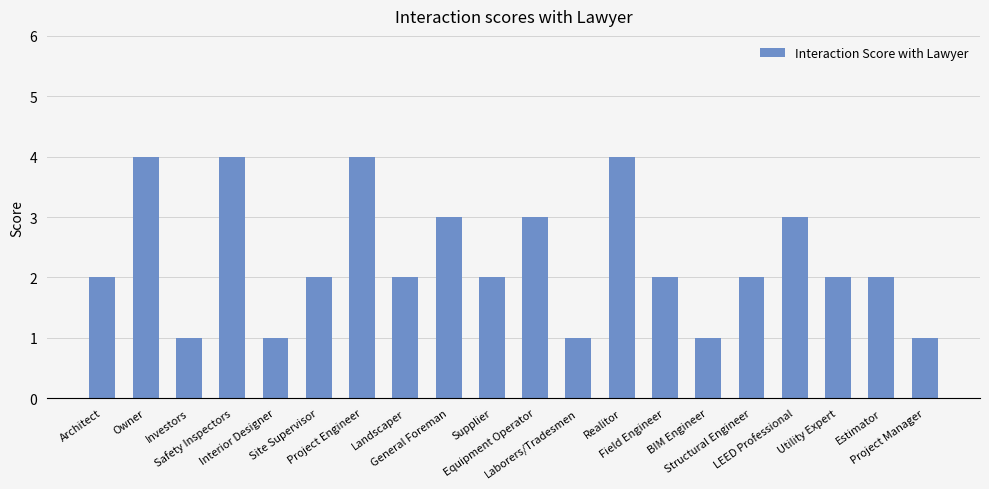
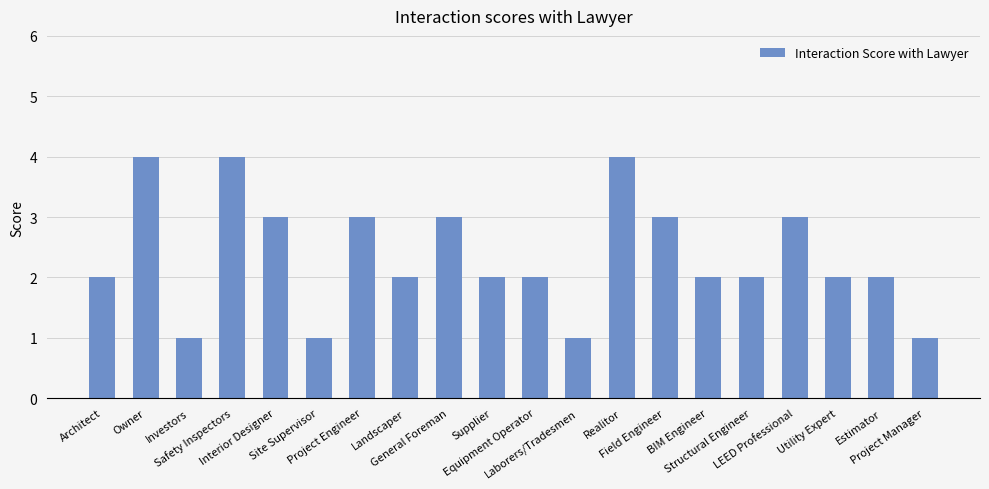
Interior Designer: 1 -> 3
Site Supervisor: 2 -> 1
Project Engineer: 4 -> 3
Equipment Operator: 3 -> 2
Field Engineer: 2 -> 3
BIM Engineer: 1 -> 2
